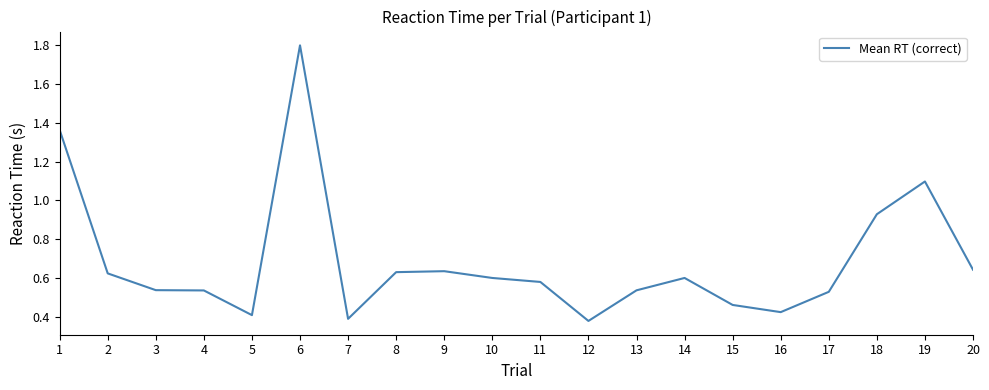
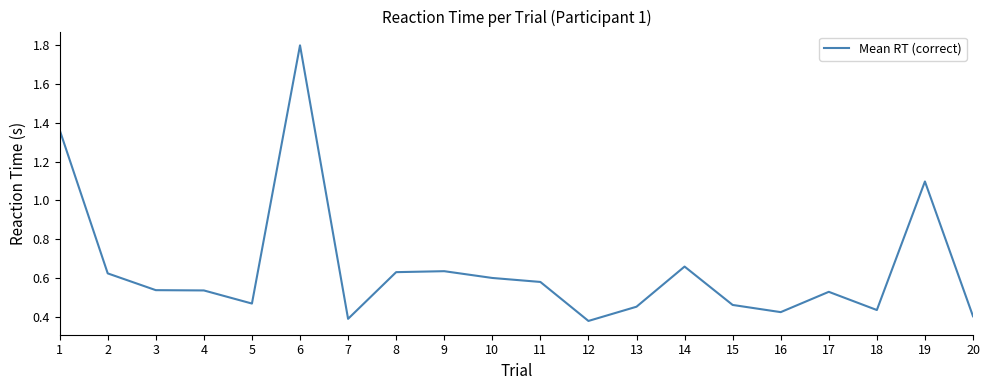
5: 0.41 -> 0.47
13: 0.54 -> 0.45
14: 0.60 -> 0.66
18: 0.93 -> 0.44
20: 0.64 -> 0.40
